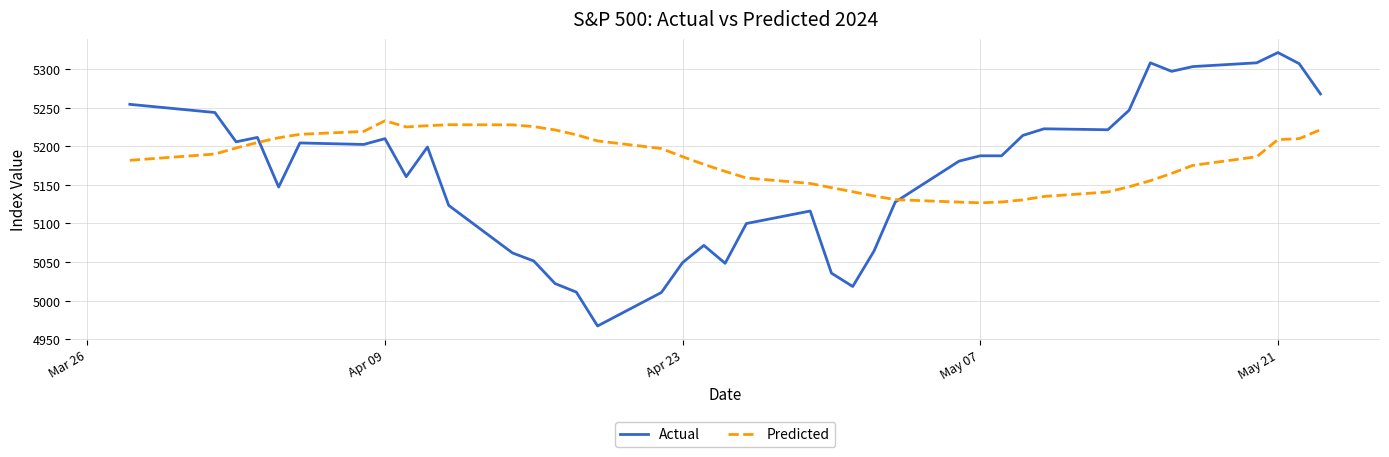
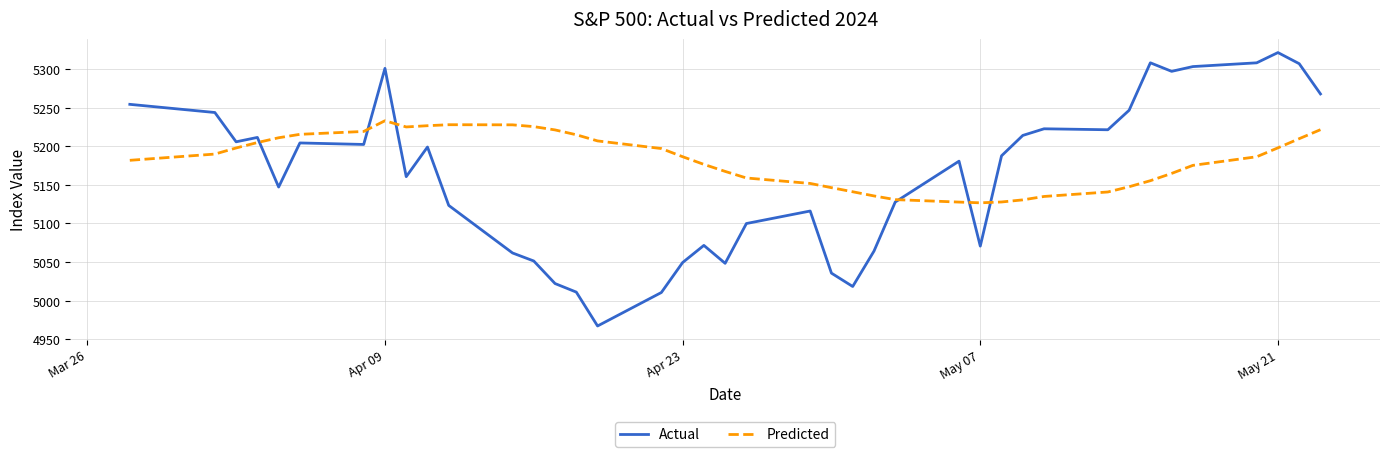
Actual, Apr 09: 5210 -> 5300
Actual, May 07: 5190 -> 5070
Predicted, May 21: 5210 -> 5200
